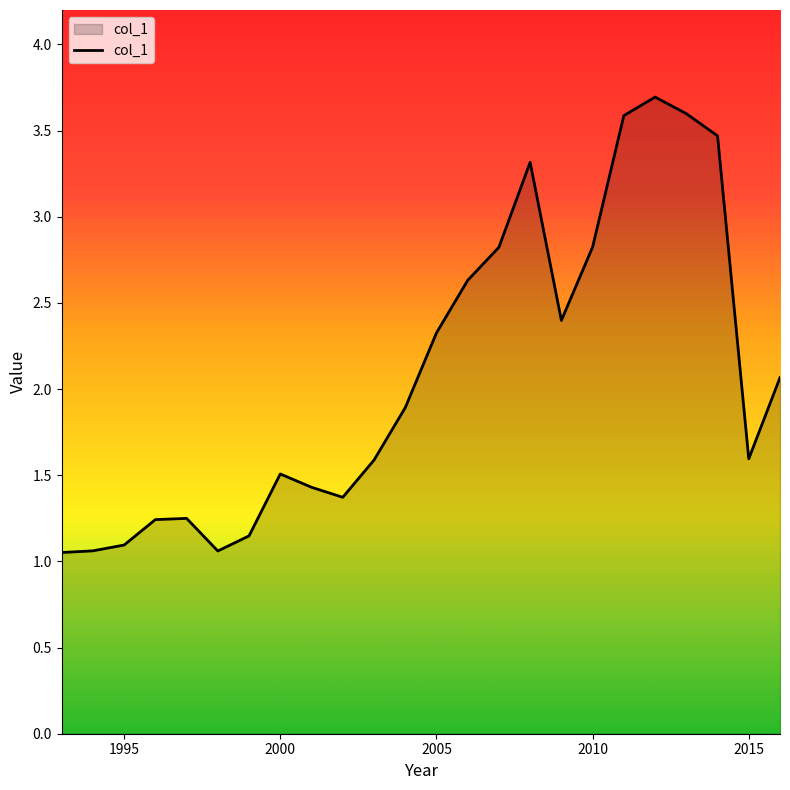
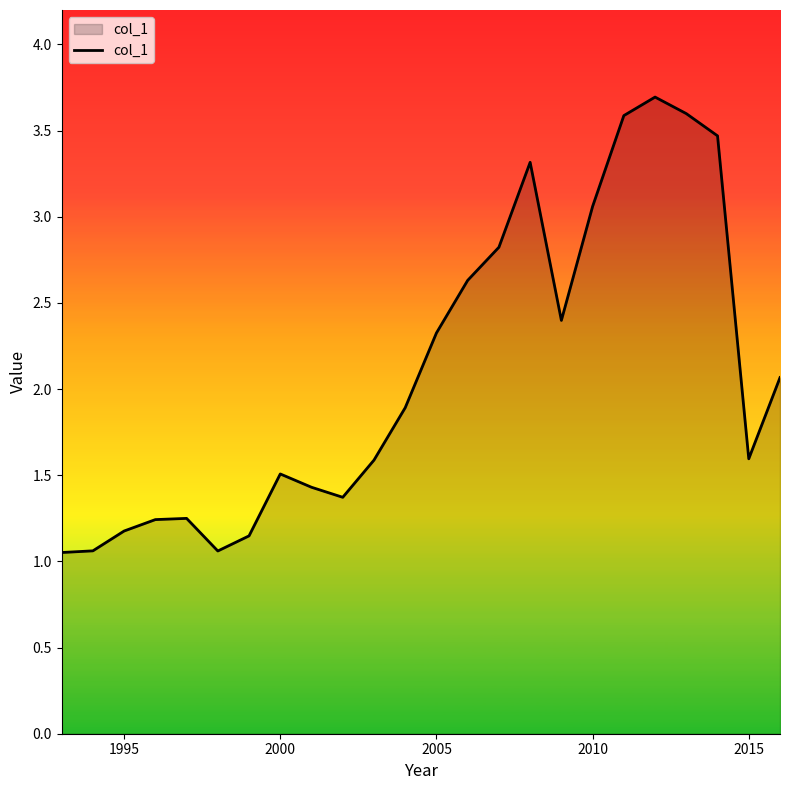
1995: 1.10 -> 1.18
2010: 2.82 -> 3.06
